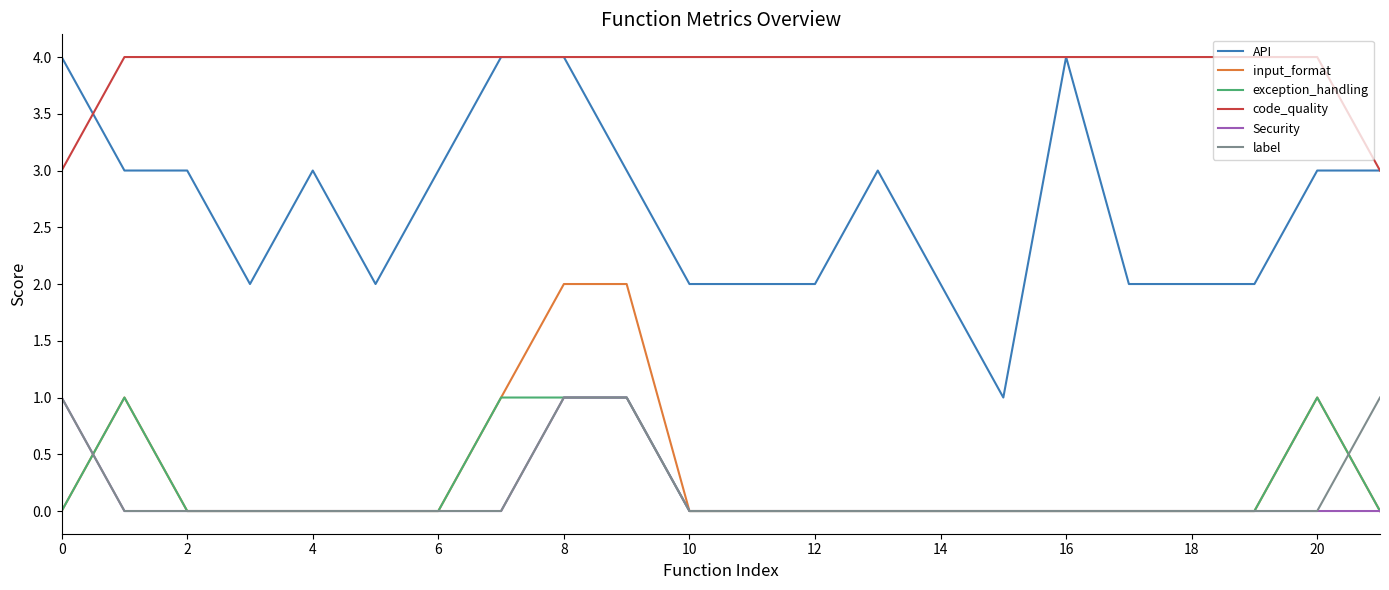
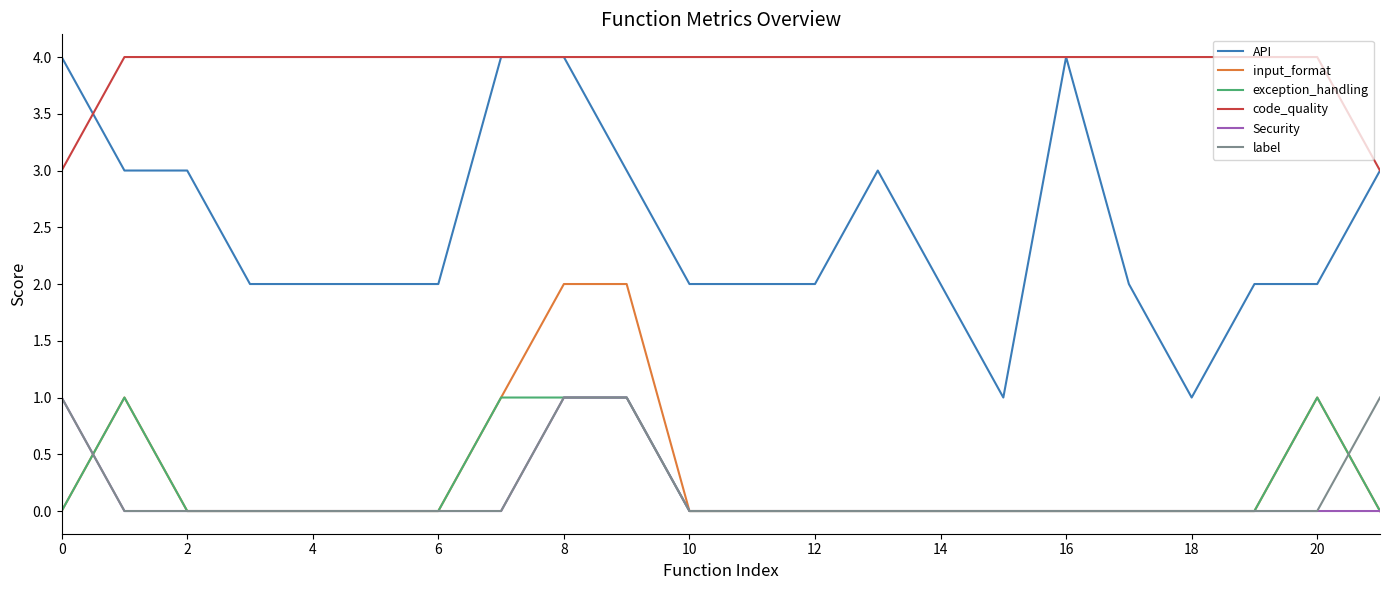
API, 4: 3 -> 2
API, 6: 3 -> 2
API, 18: 2 -> 1
API, 20: 3 -> 2
